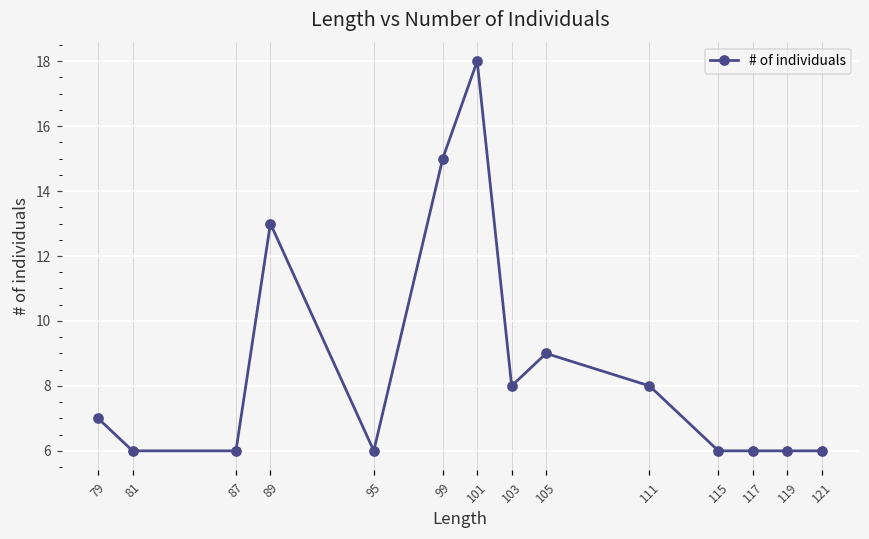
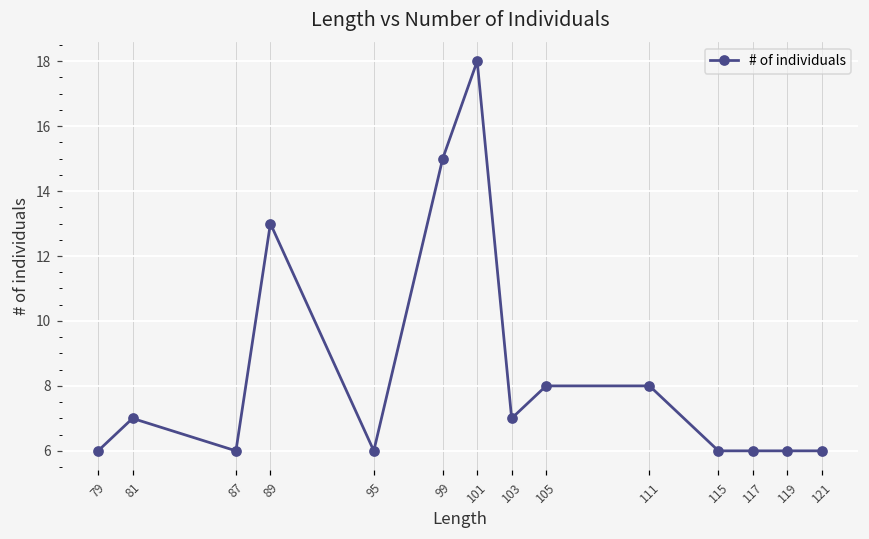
79: 7 -> 6
81: 6 -> 7
103: 8 -> 7
105: 9 -> 8
